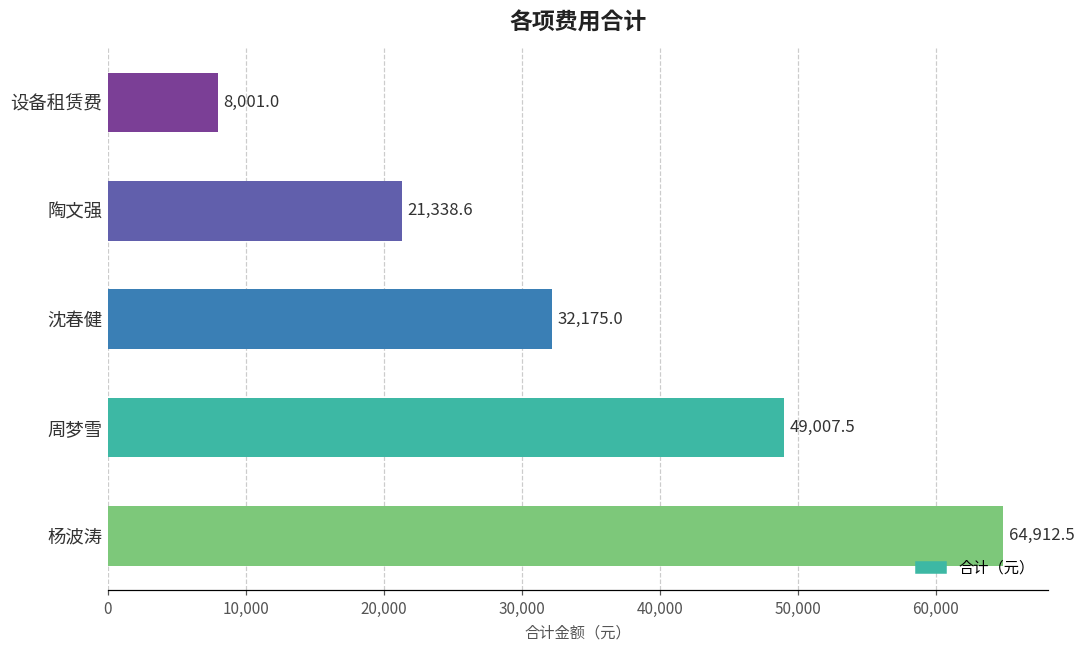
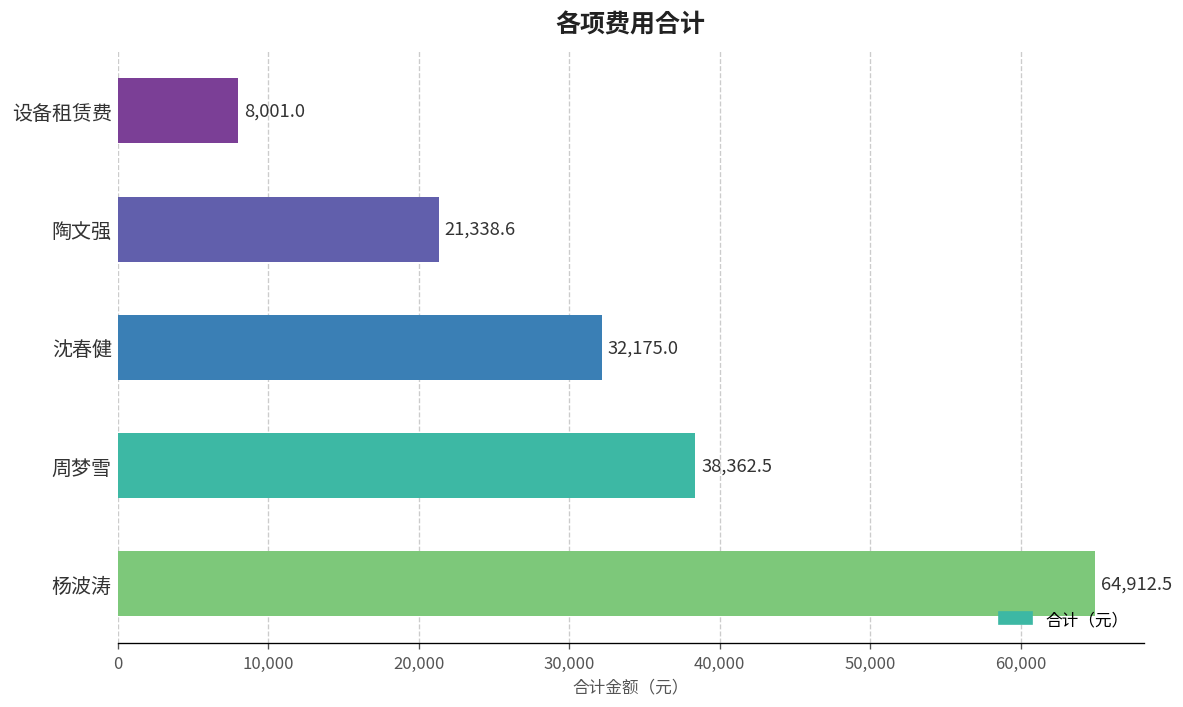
周梦雪: 49,007.5 -> 38,362.5
